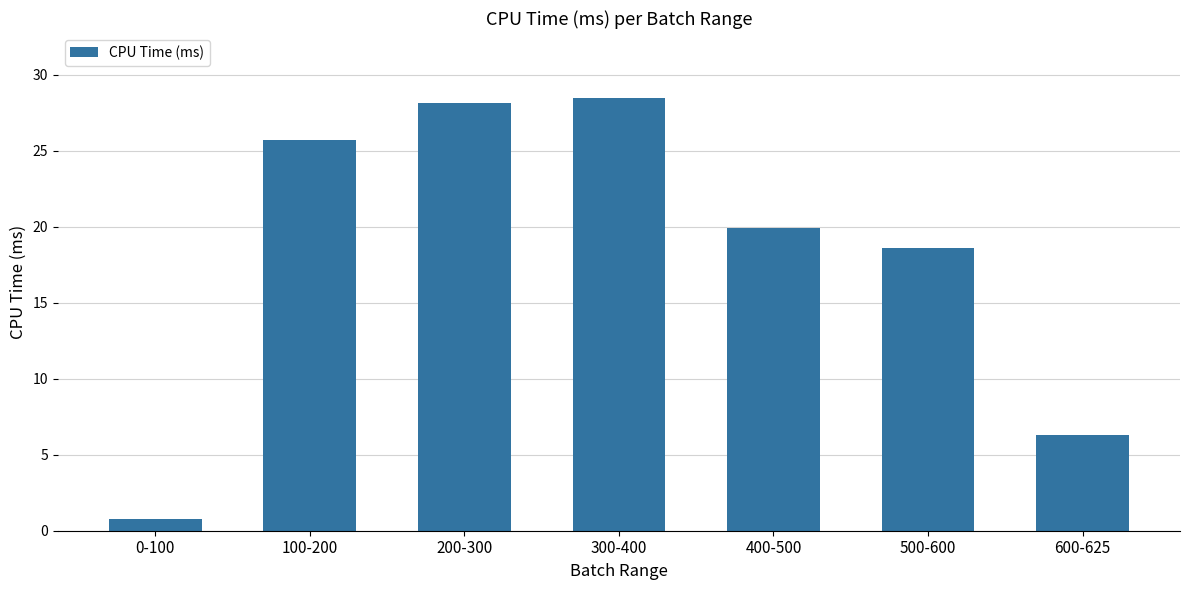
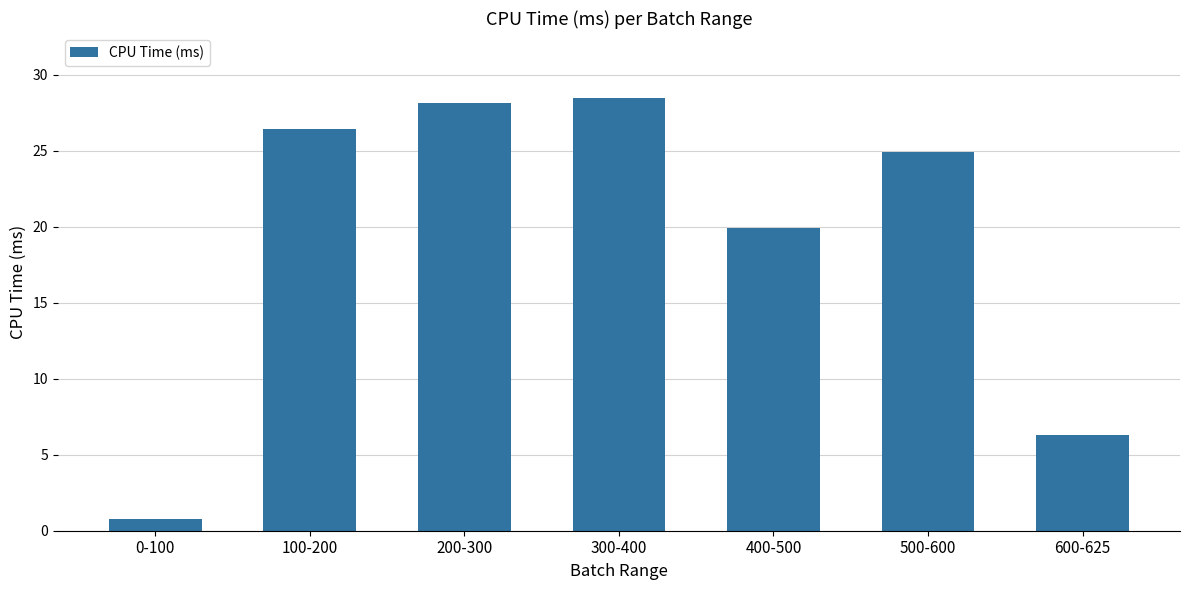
100-200: 25.7 -> 26.4
500-600: 18.6 -> 24.9
